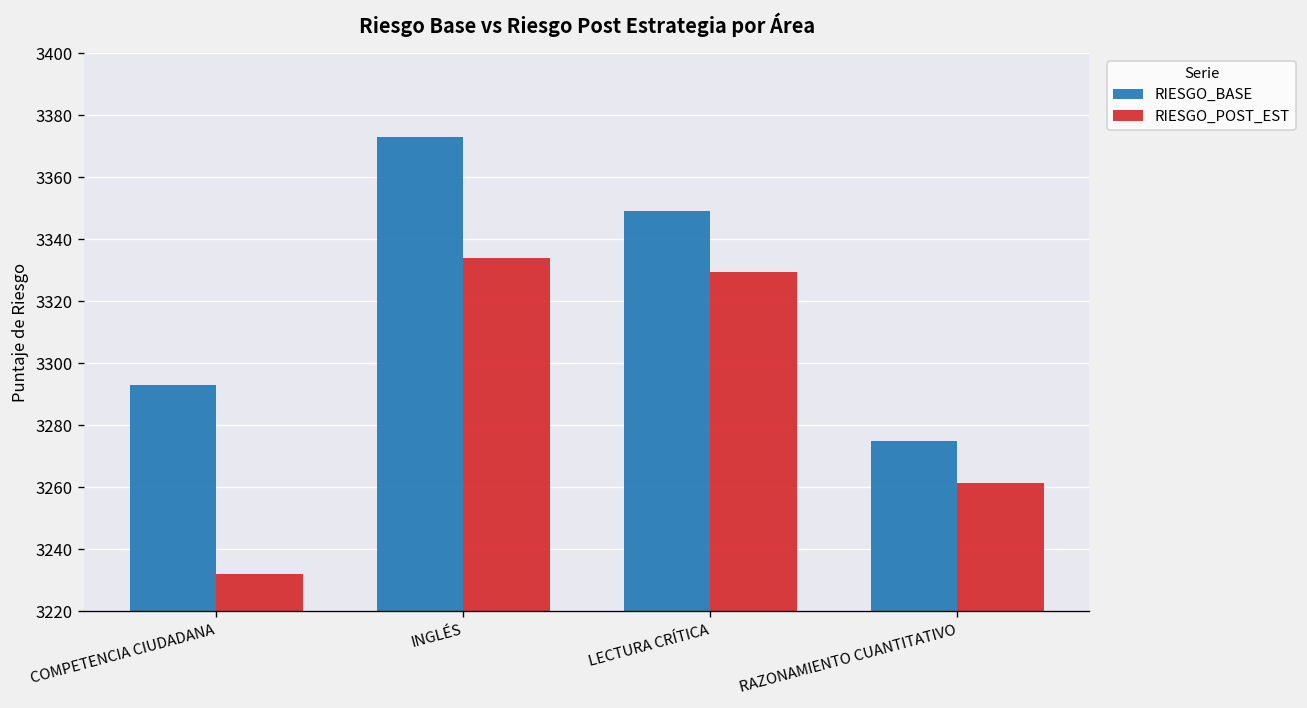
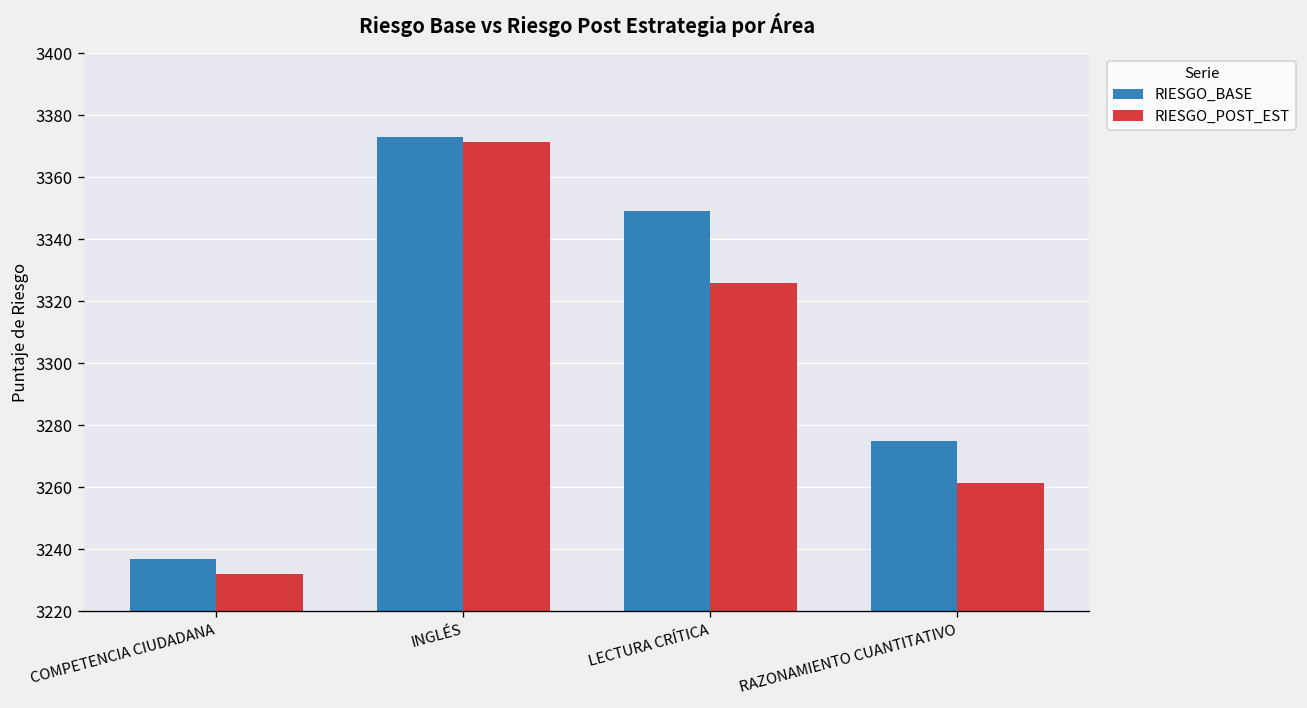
RIESGO_BASE, COMPETENCIA CIUDADANA: 3293 -> 3237
RIESGO_POST_EST, INGLÉS: 3334 -> 3371
RIESGO_POST_EST, LECTURA CRÍTICA: 3330 -> 3326
